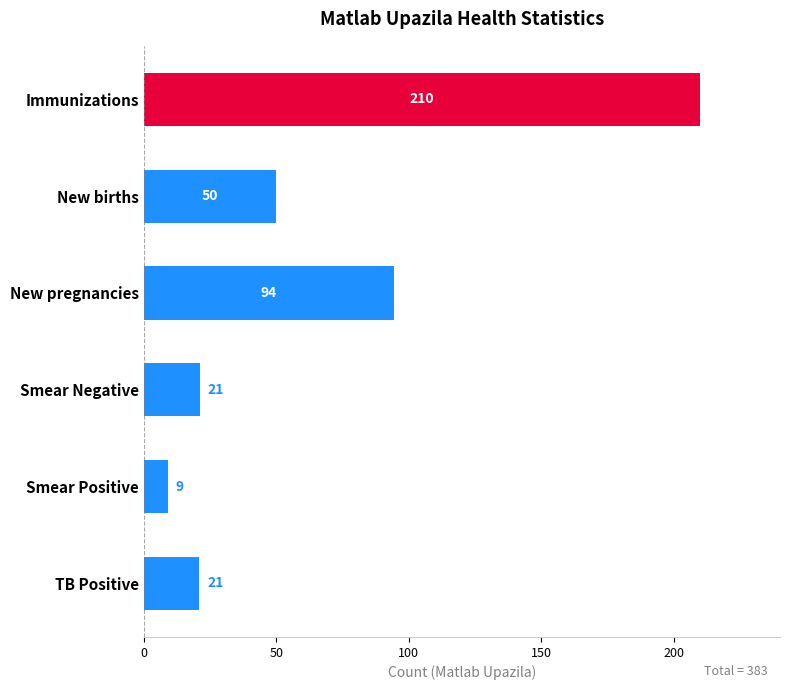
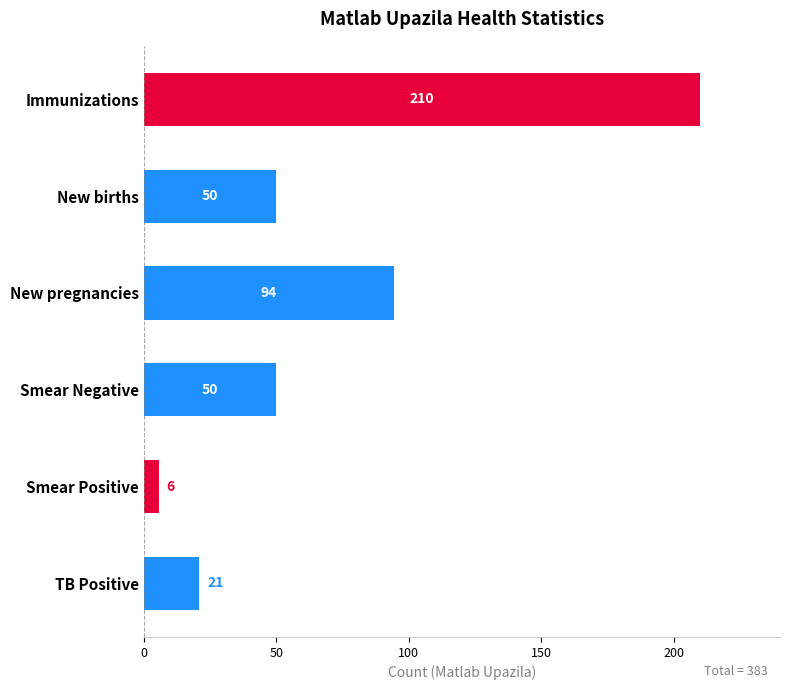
Smear Negative: 21 -> 50
Smear Positive: 9 -> 6
